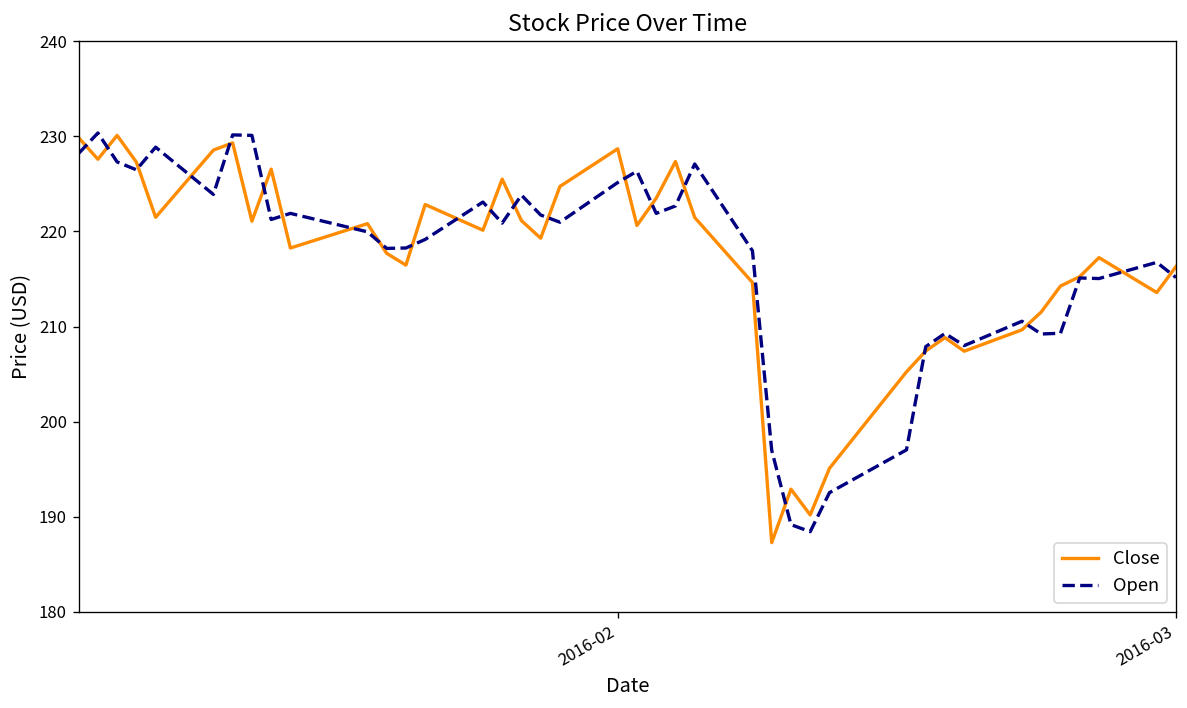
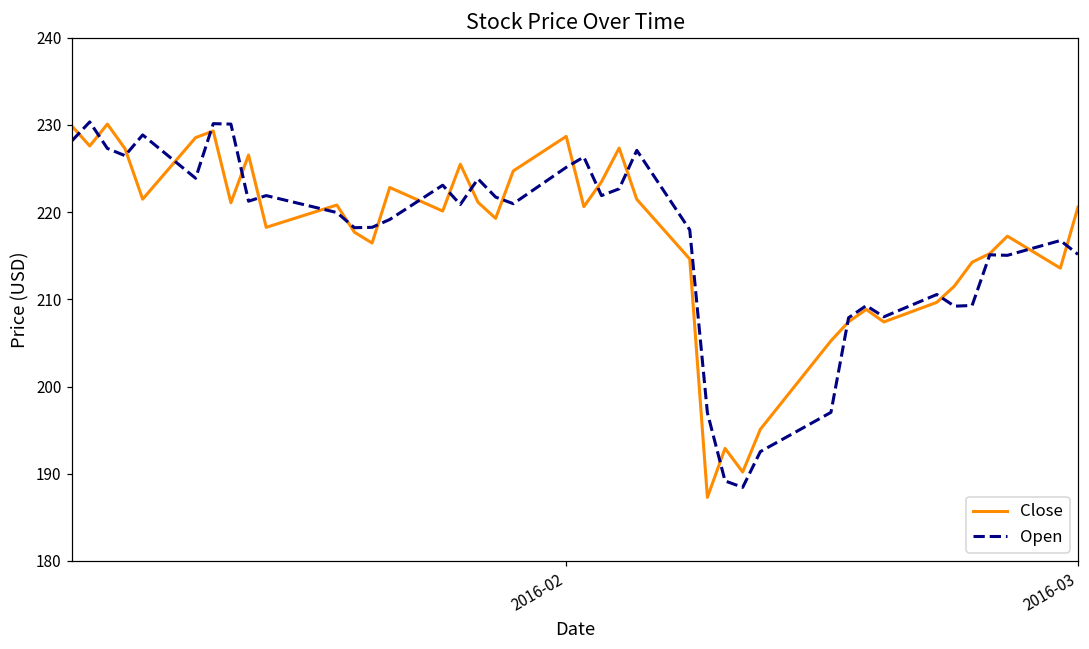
Close, 2016-03: 216 -> 221
